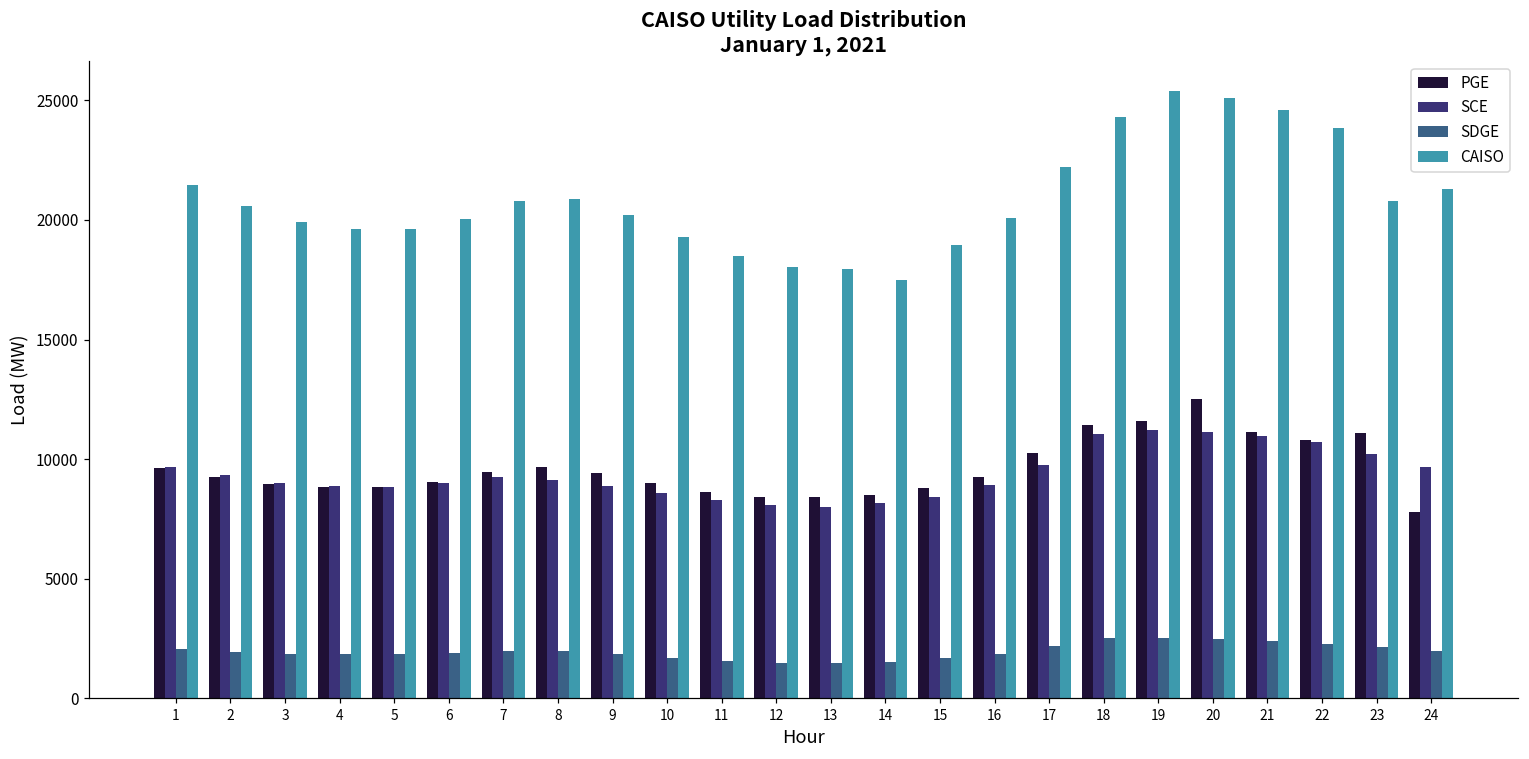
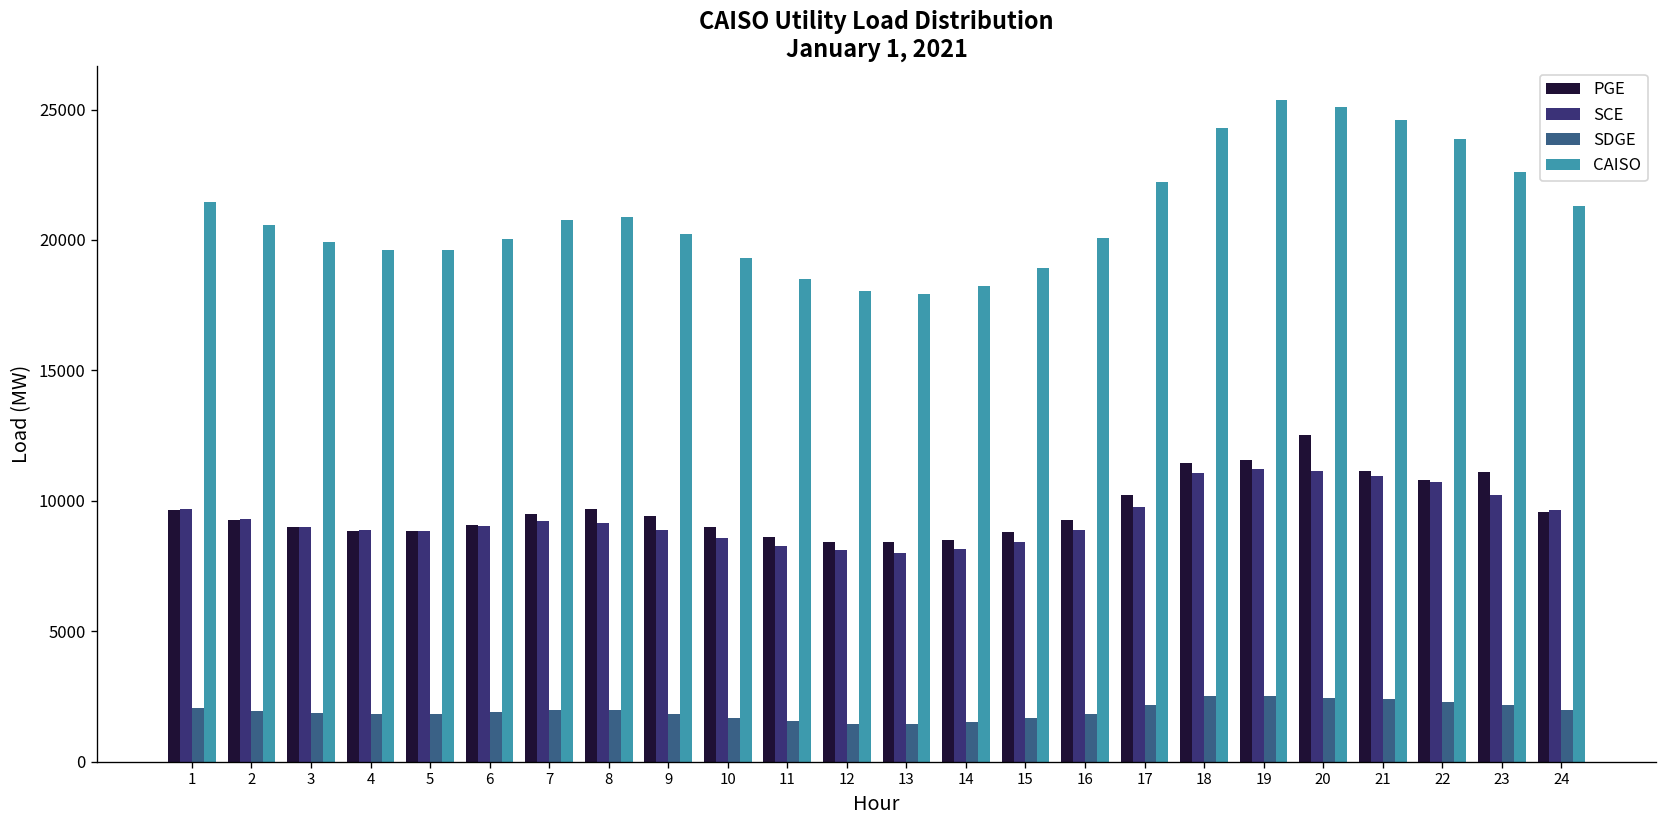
CAISO, 14: 17500 -> 18200
CAISO, 23: 20800 -> 22600
PGE, 24: 7800 -> 9600
